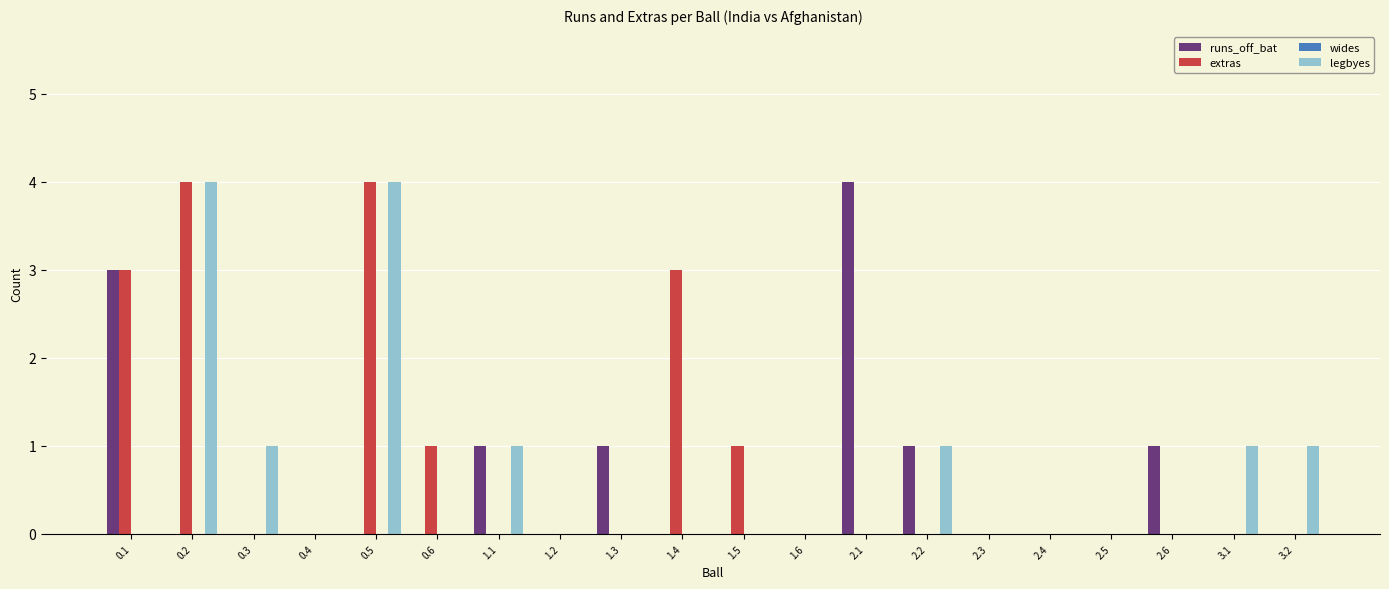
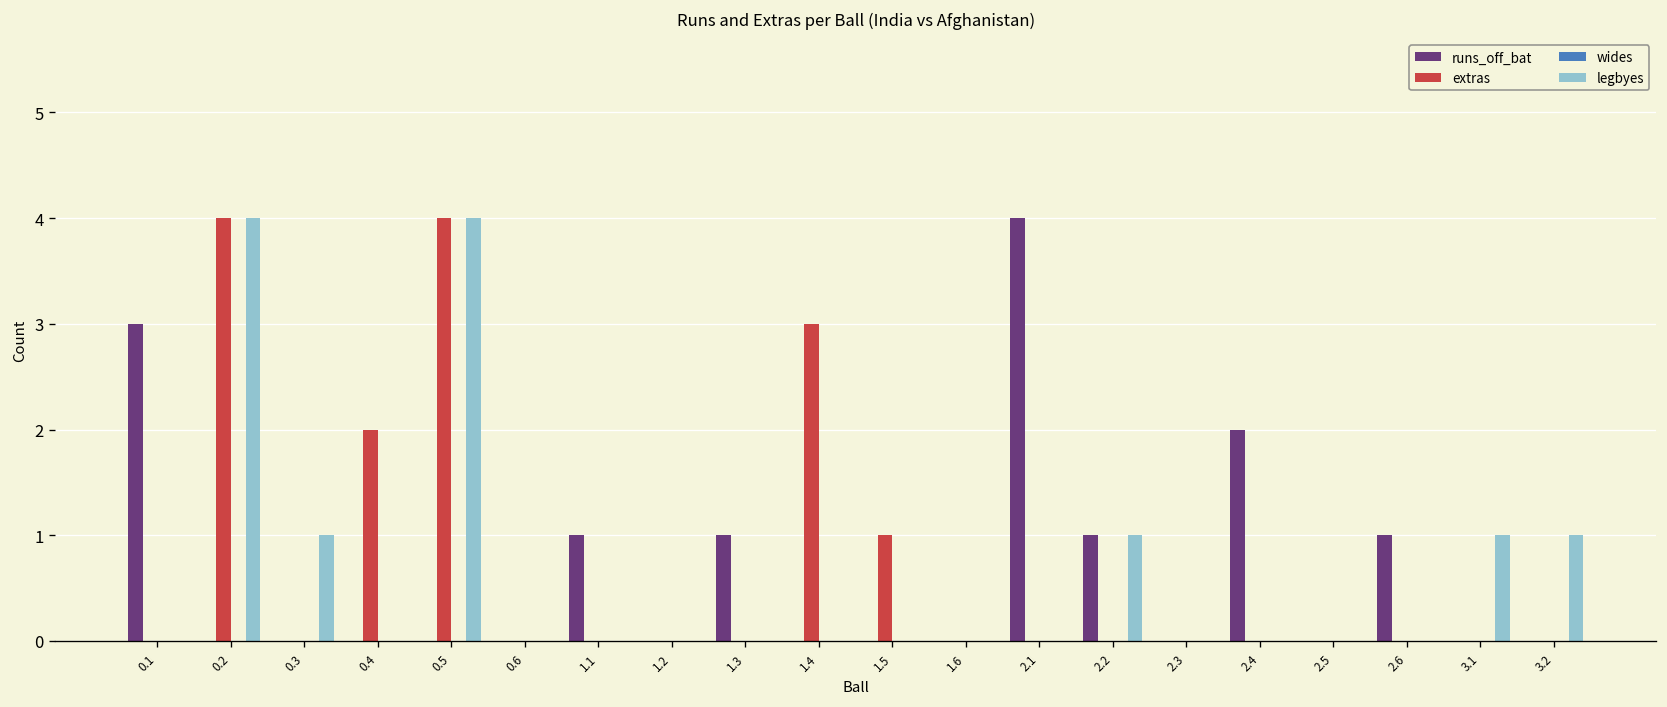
extras, 0.1: 3 -> 0
extras, 0.4: 0 -> 2
extras, 0.6: 1 -> 0
legbyes, 1.1: 1 -> 0
runs_off_bat, 2.4: 0 -> 2
